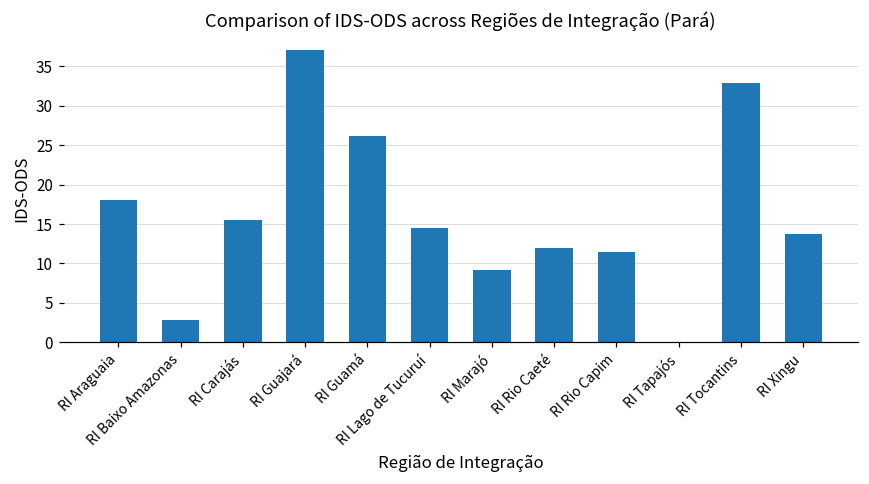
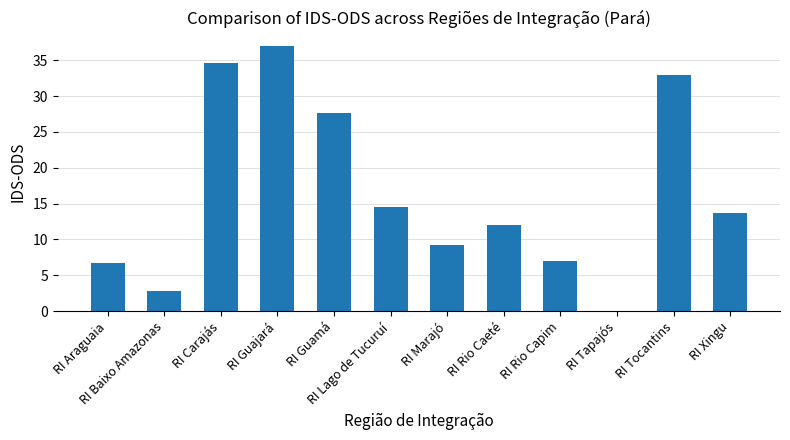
RI Araguaia: 18 -> 7
RI Carajás: 16 -> 35
RI Guamá: 26 -> 28
RI Rio Capim: 11 -> 7
